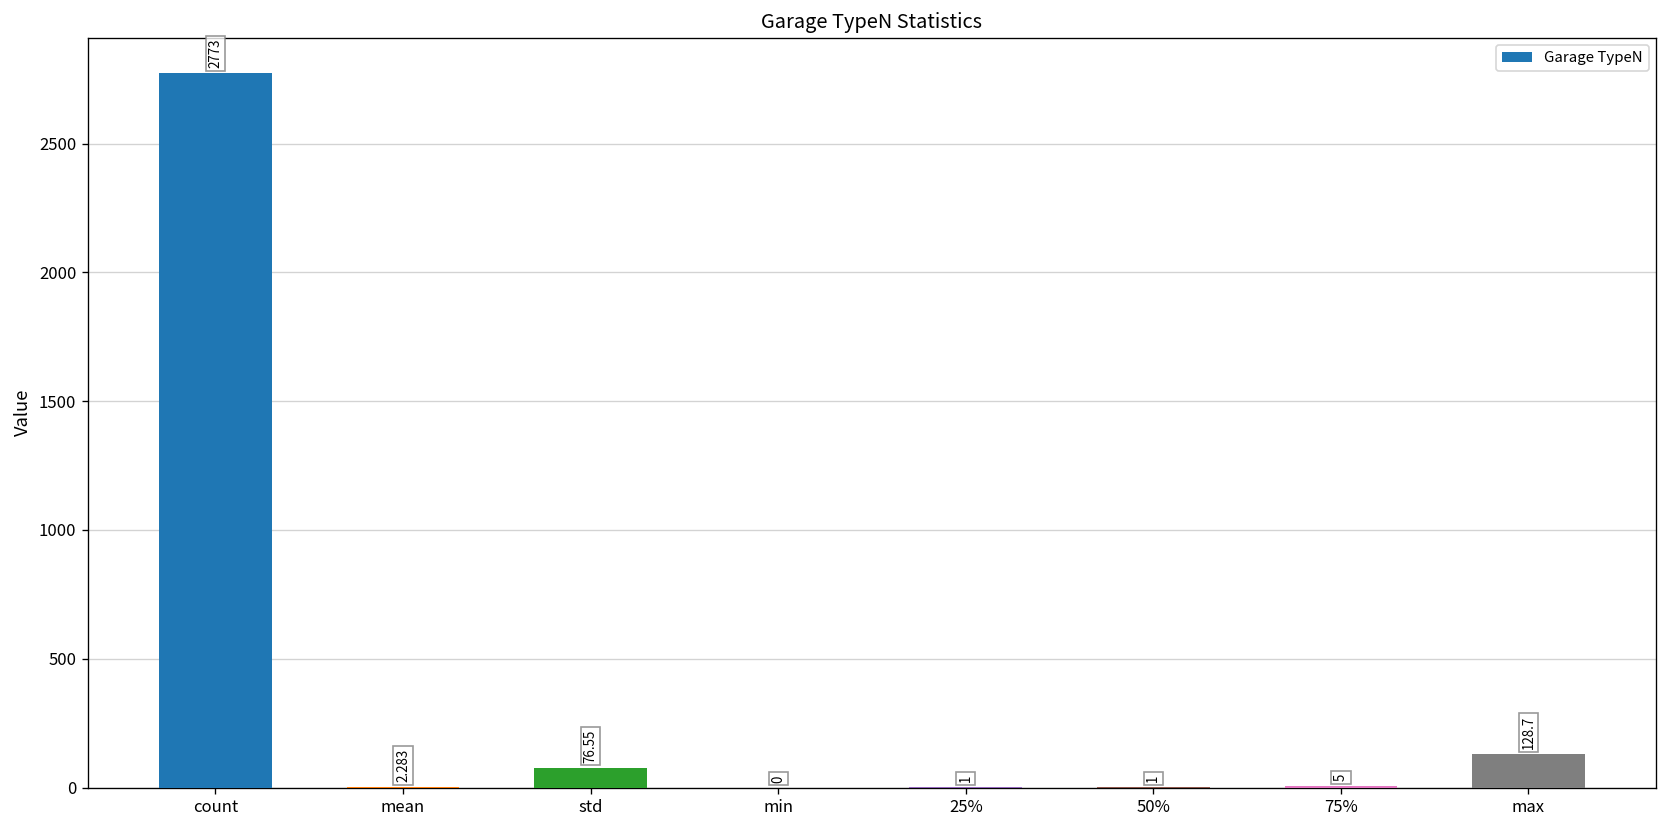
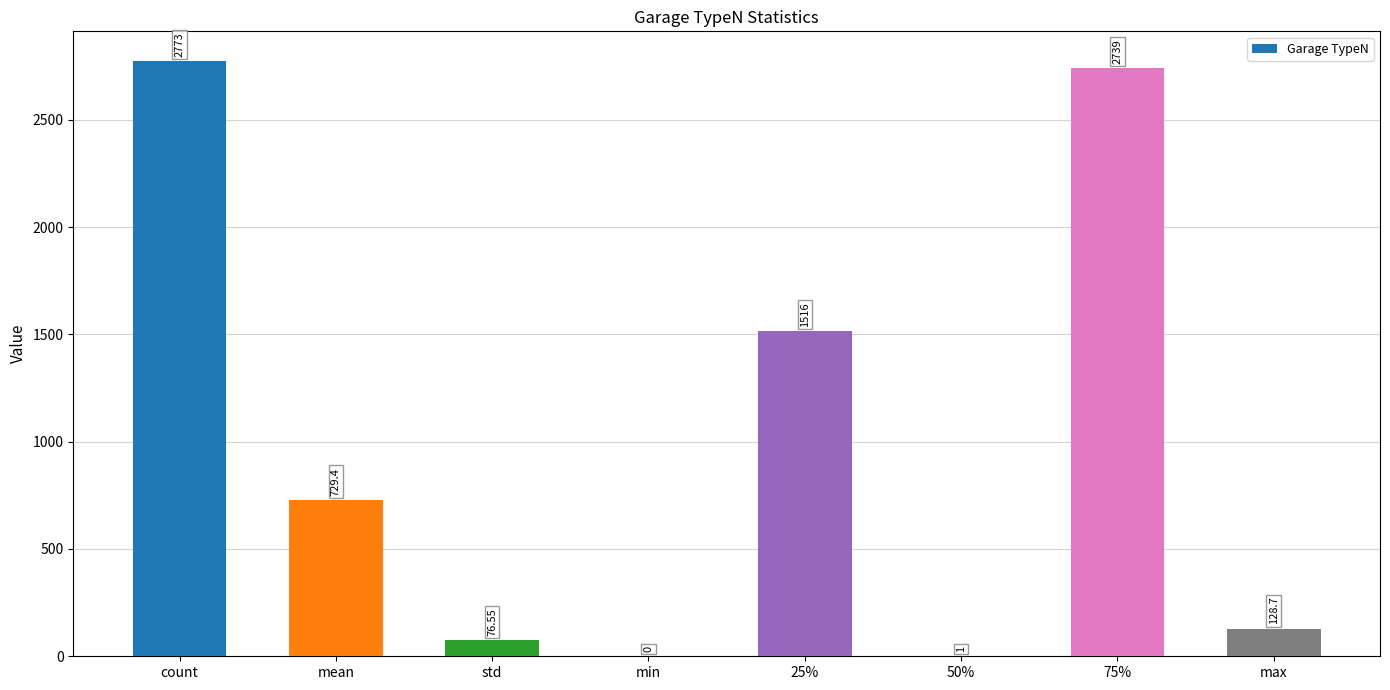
mean: 2.283 -> 729.4
25%: 1 -> 1516
75%: 5 -> 2739
